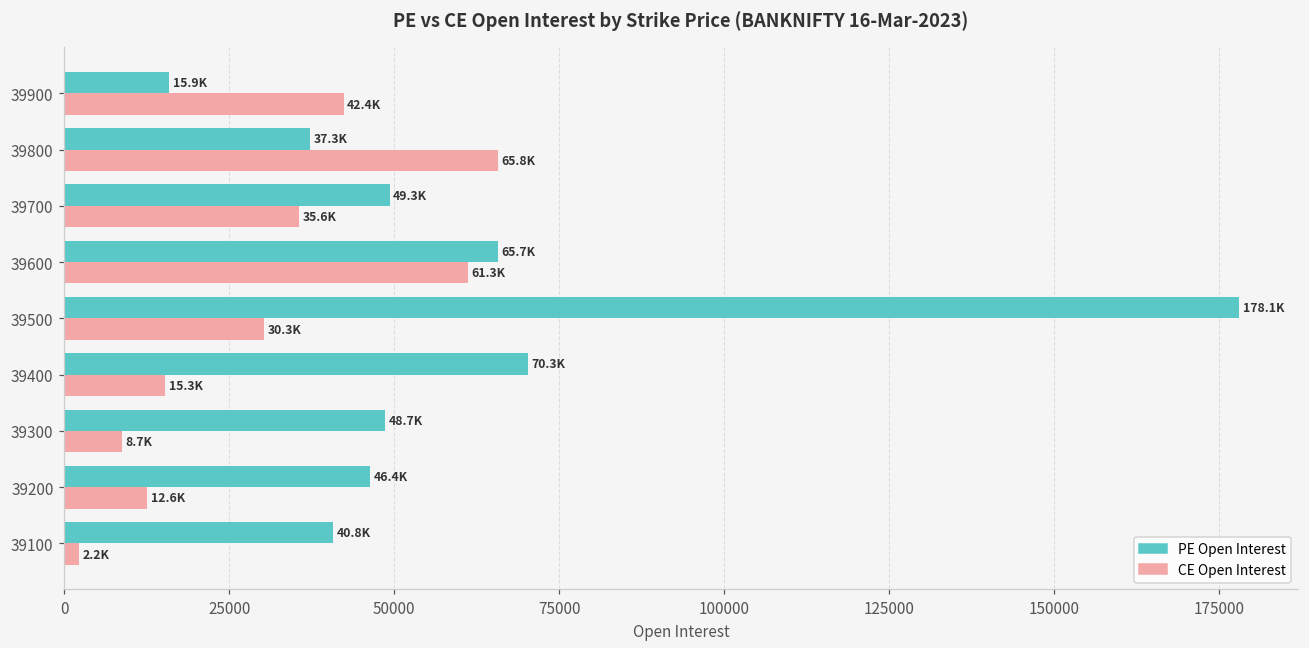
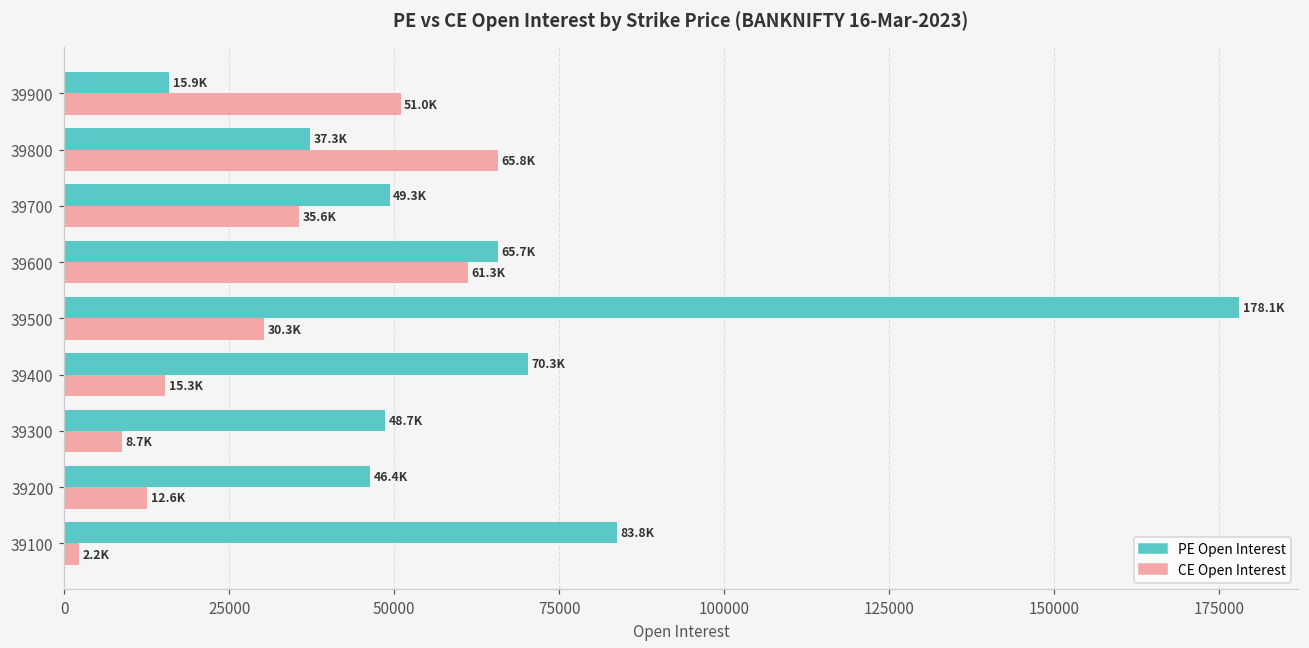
CE Open Interest, 39900: 42.4K -> 51.0K
PE Open Interest, 39100: 40.8K -> 83.8K
